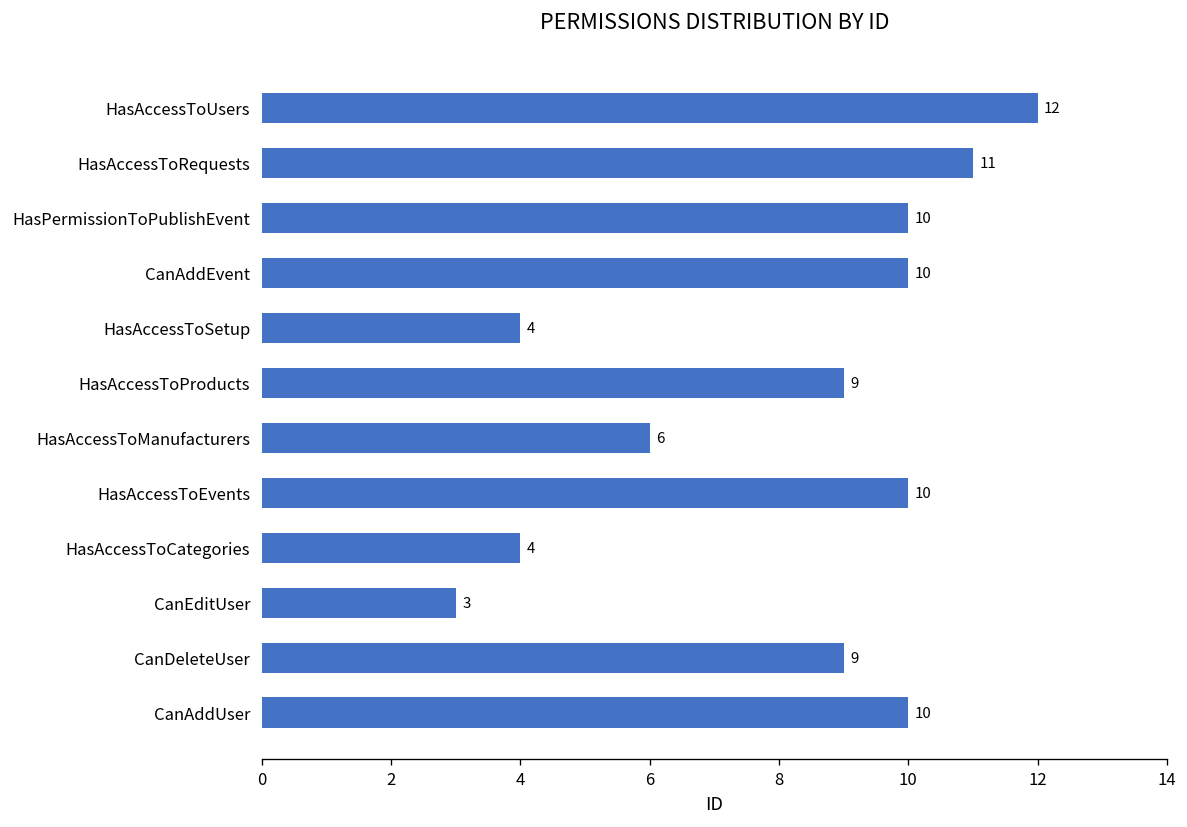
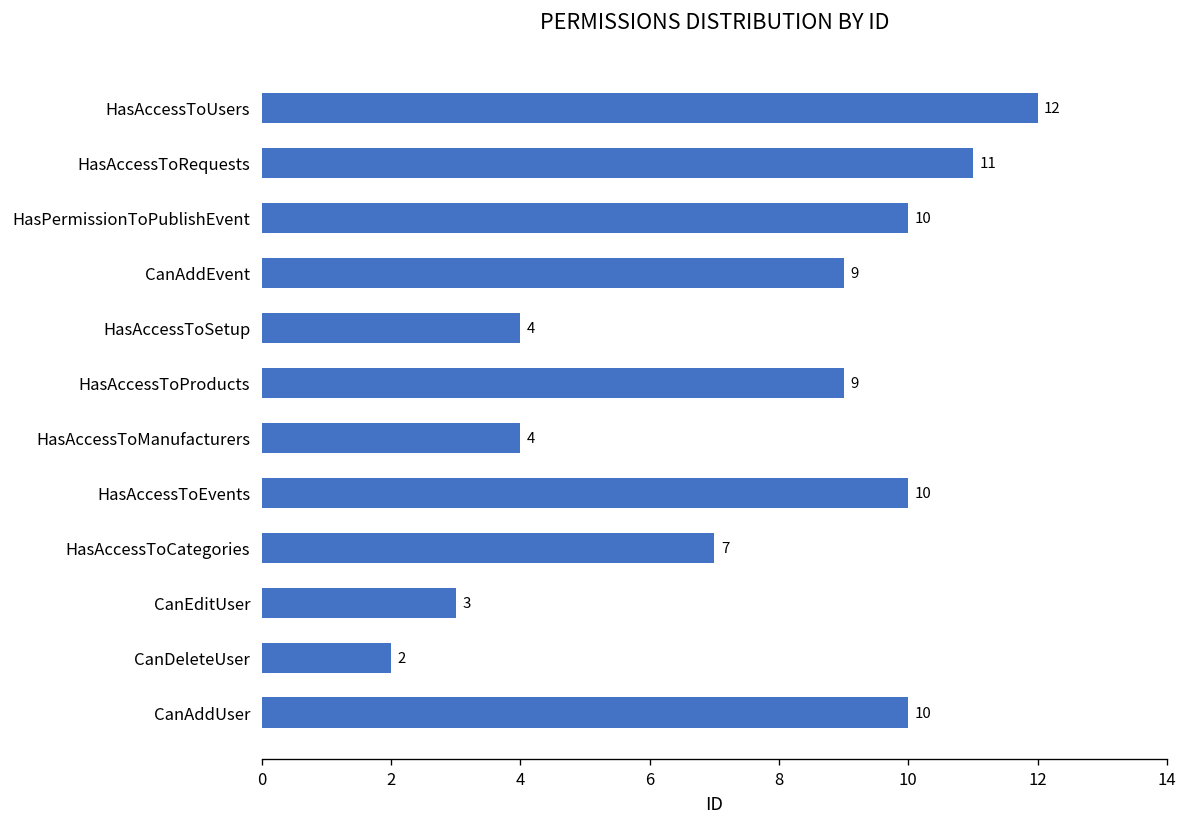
CanAddEvent: 10 -> 9
HasAccessToManufacturers: 6 -> 4
HasAccessToCategories: 4 -> 7
CanDeleteUser: 9 -> 2
